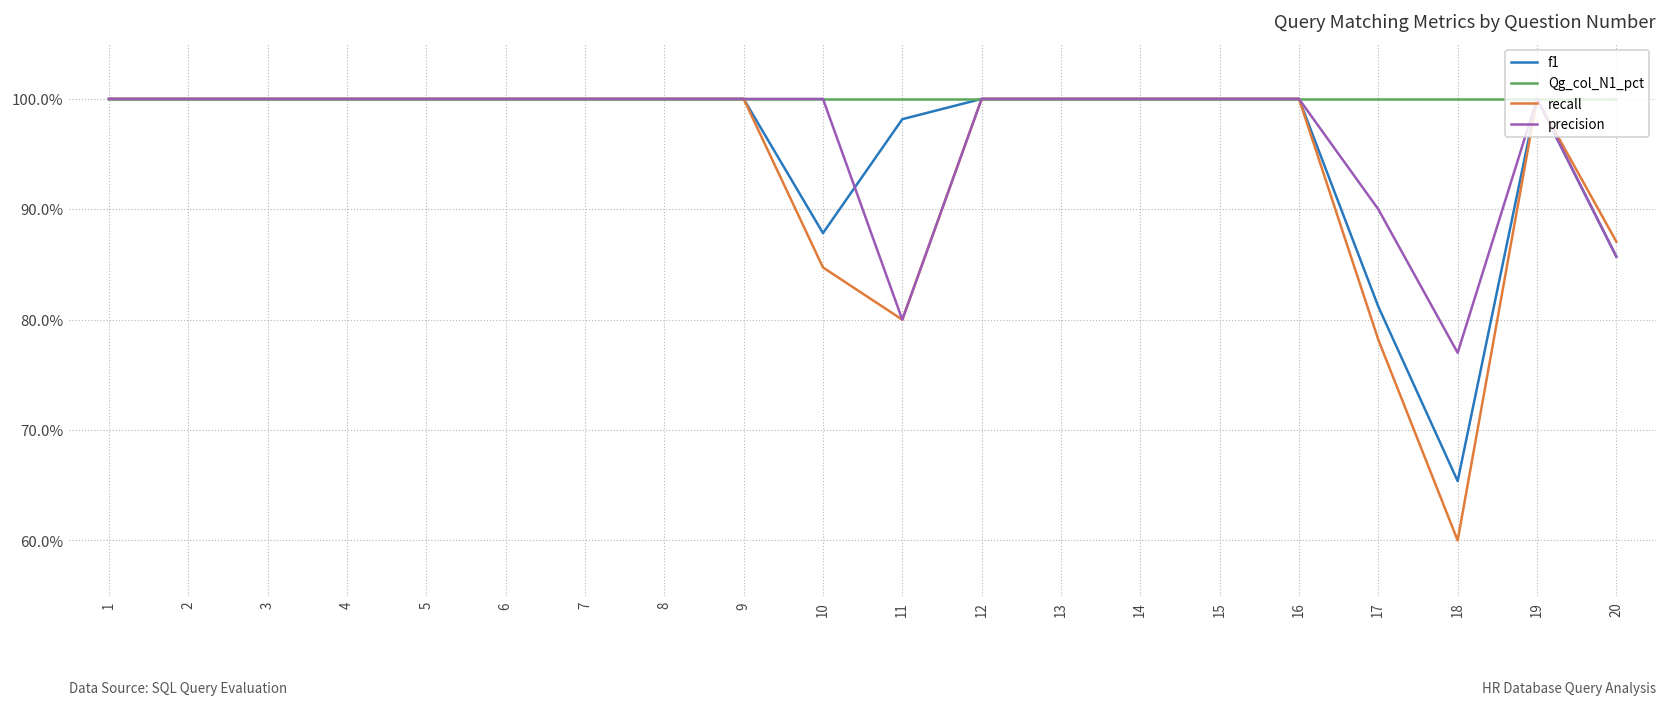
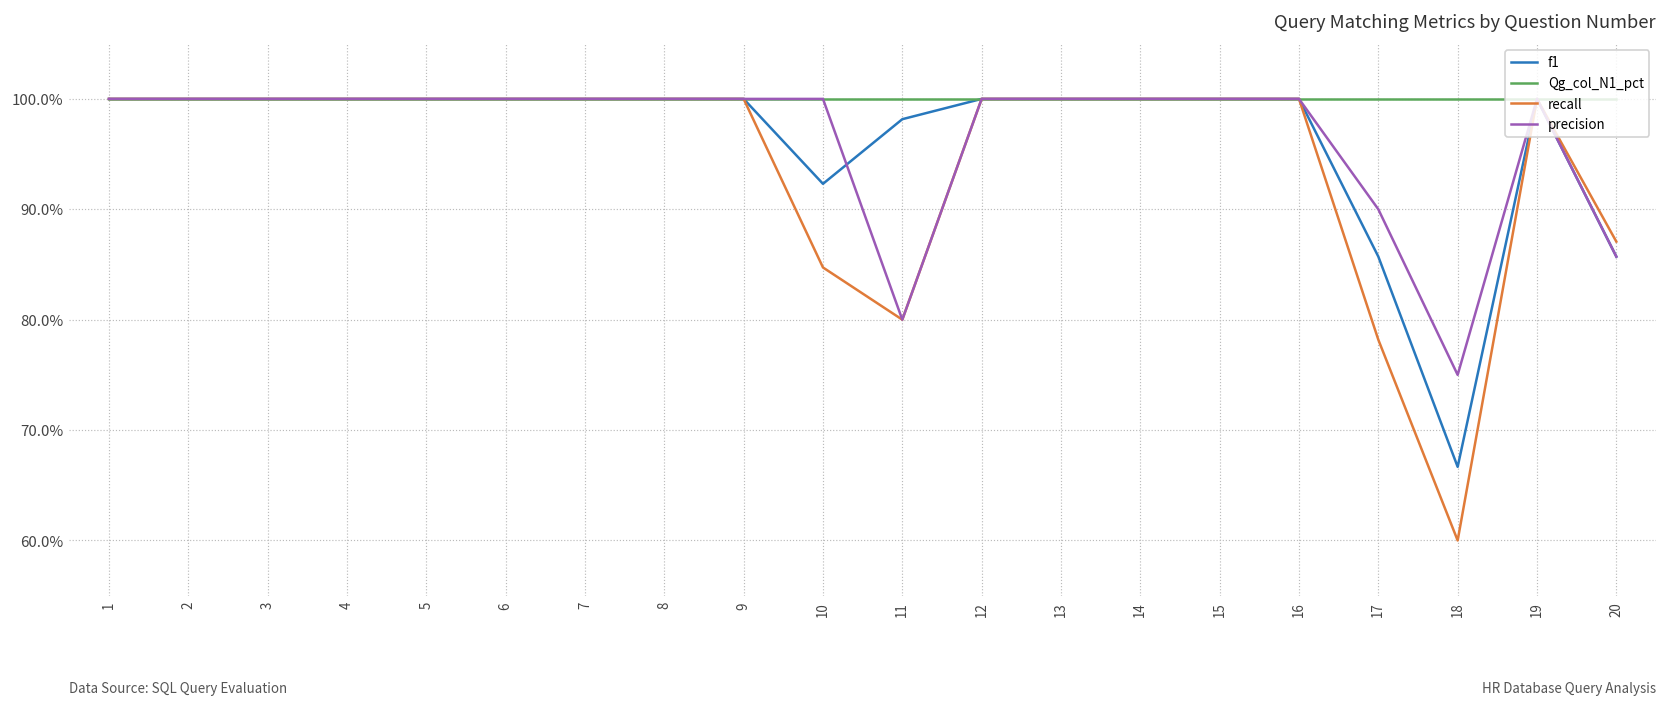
f1, 10: 88% -> 92%
f1, 17: 81% -> 86%
f1, 18: 65% -> 67%
precision, 18: 77% -> 75%
